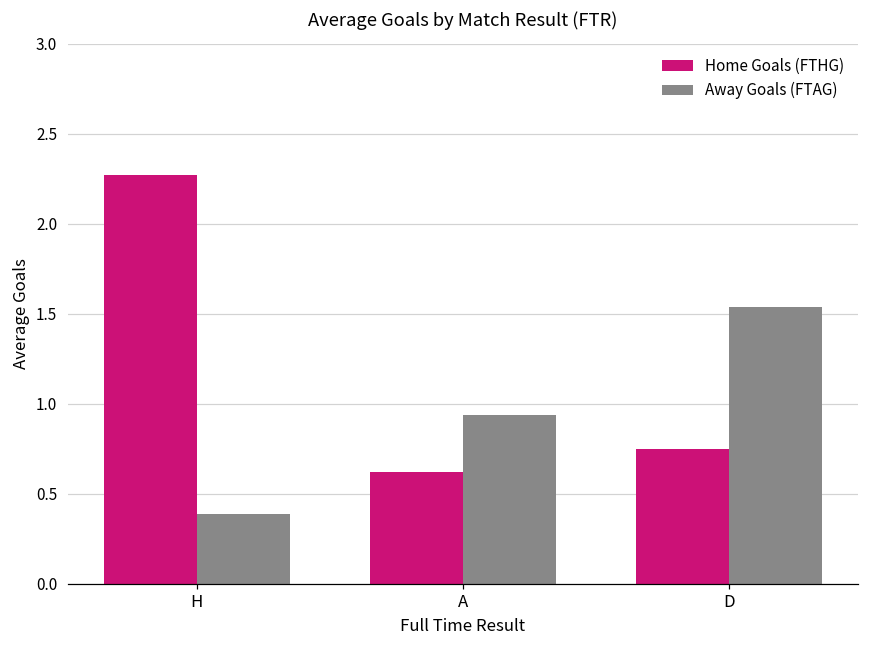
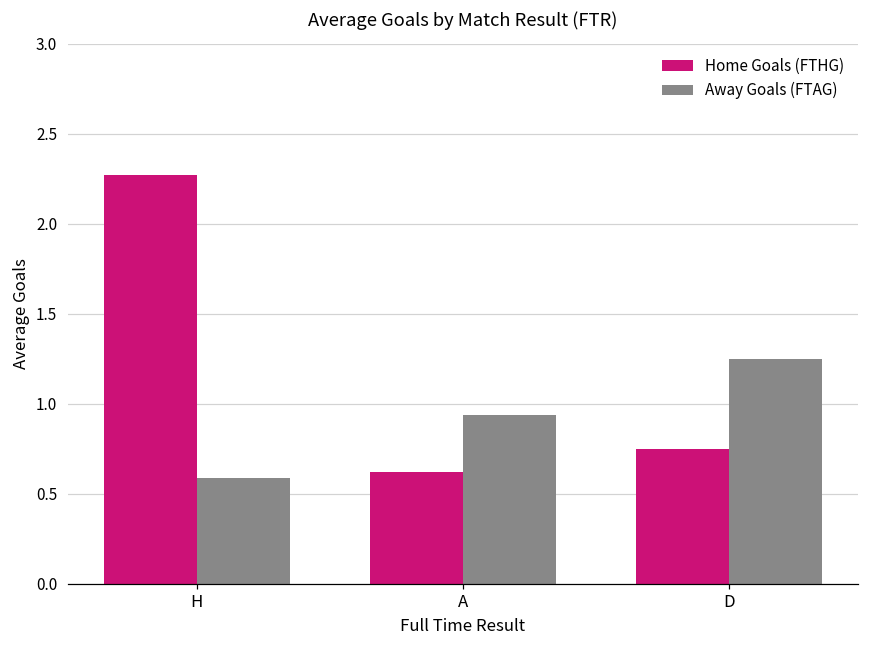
Away Goals (FTAG), H: 0.39 -> 0.59
Away Goals (FTAG), D: 1.54 -> 1.25
